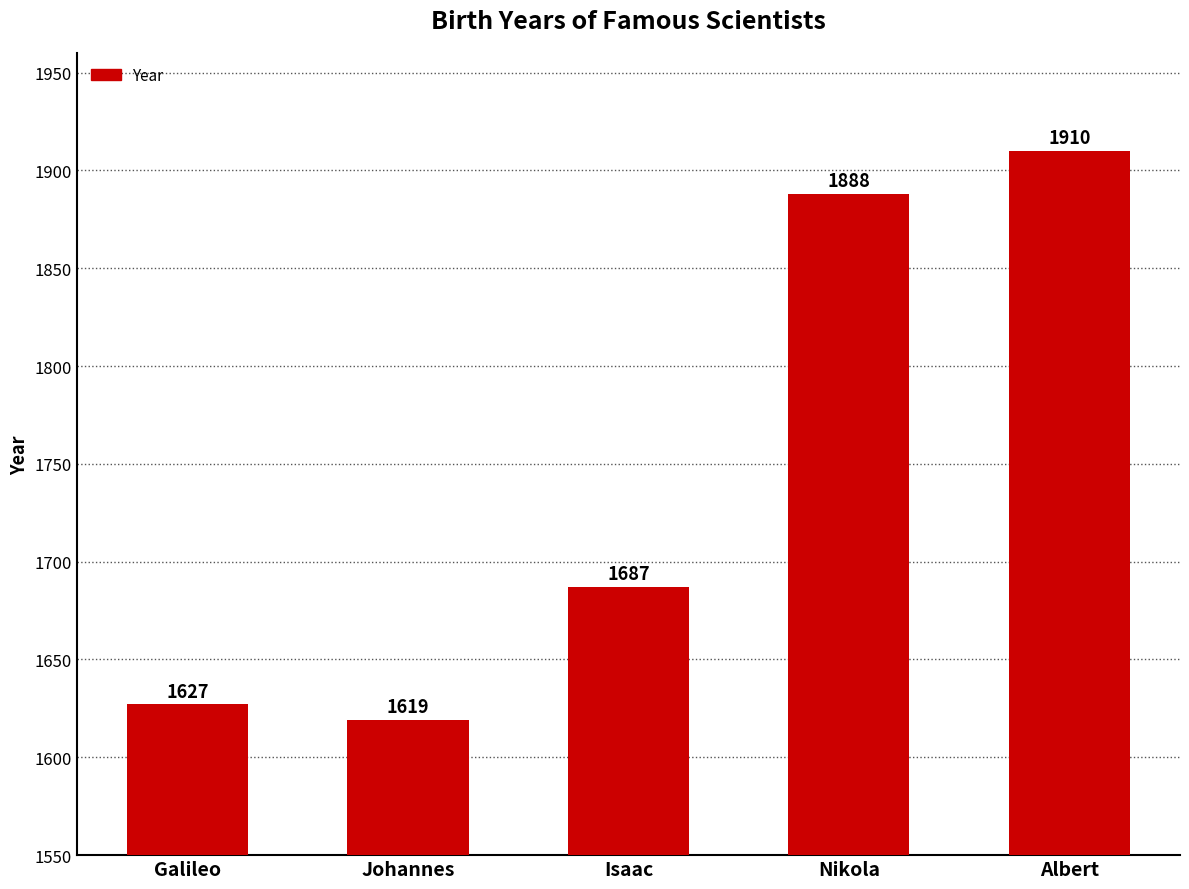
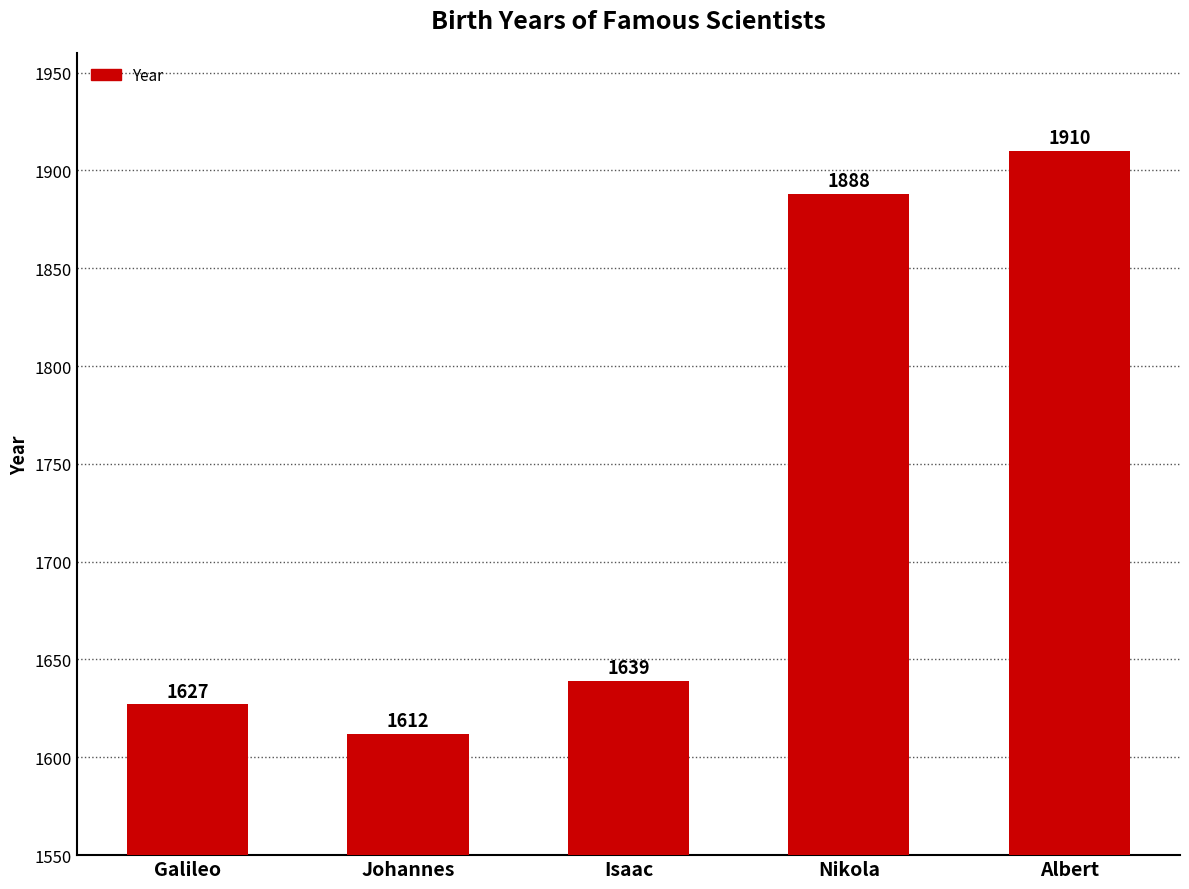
Johannes: 1619 -> 1612
Isaac: 1687 -> 1639
